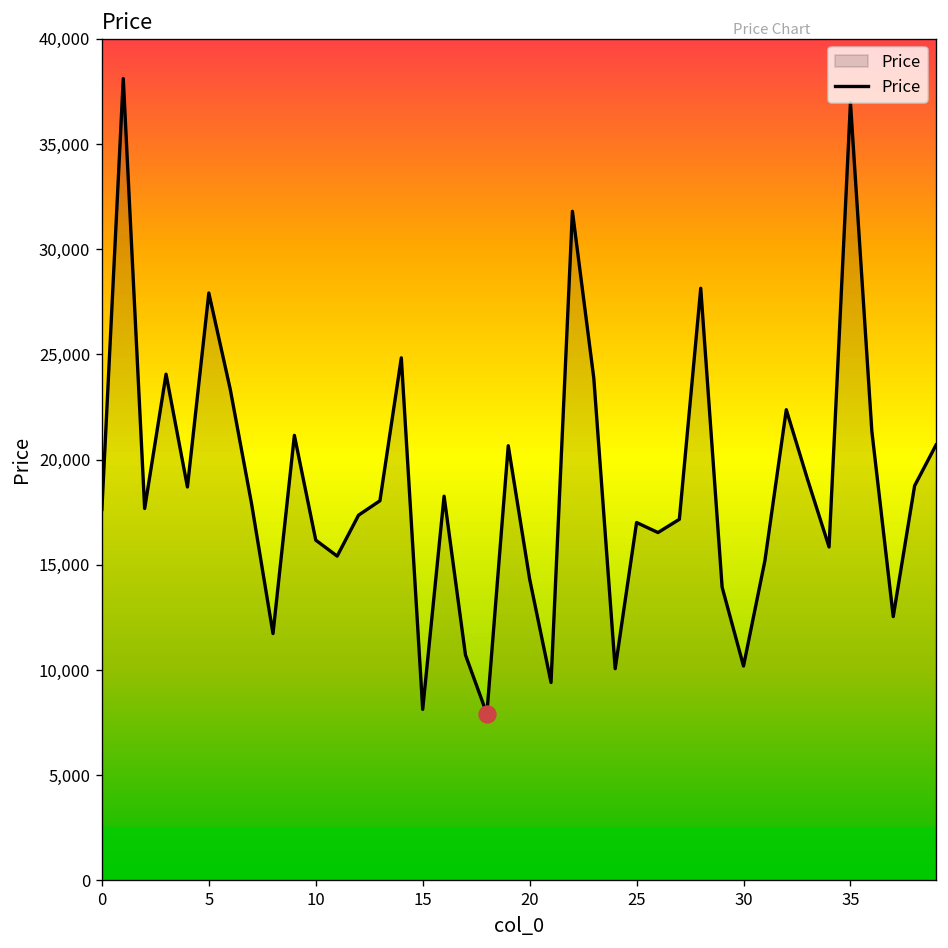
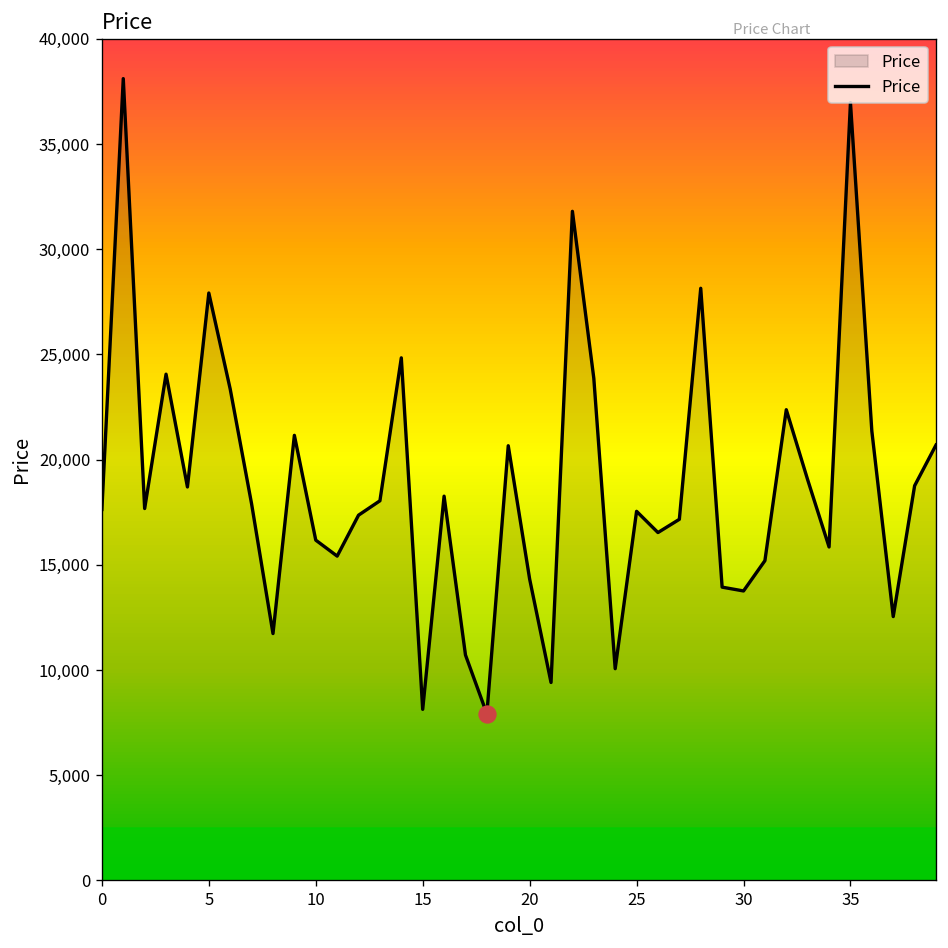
Price, 25: 17,000 -> 17,500
Price, 30: 10,200 -> 13,800
